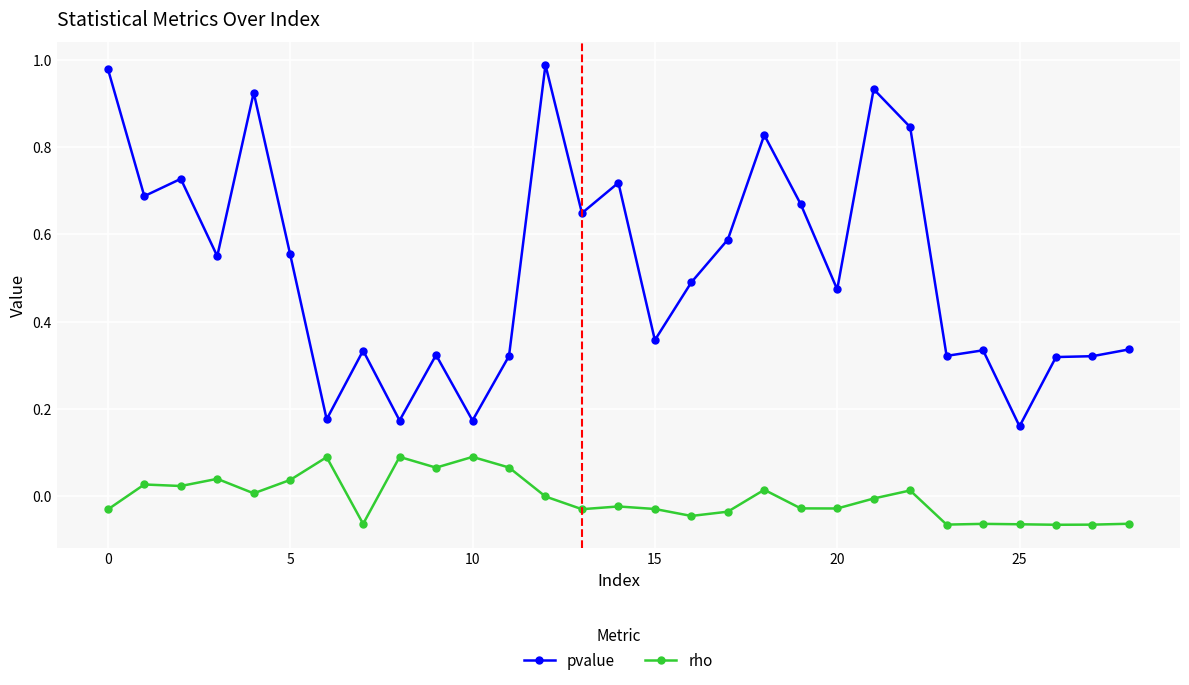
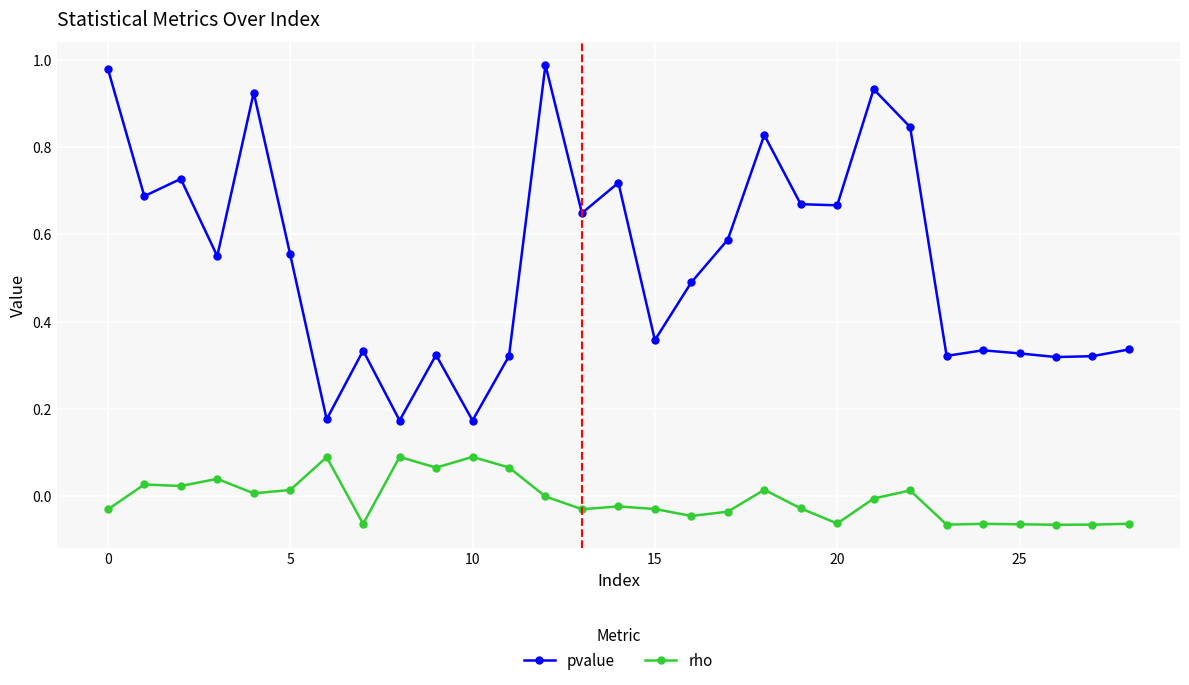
rho, 5: 0.04 -> 0.01
pvalue, 20: 0.47 -> 0.67
rho, 20: -0.03 -> -0.06
pvalue, 25: 0.16 -> 0.33
